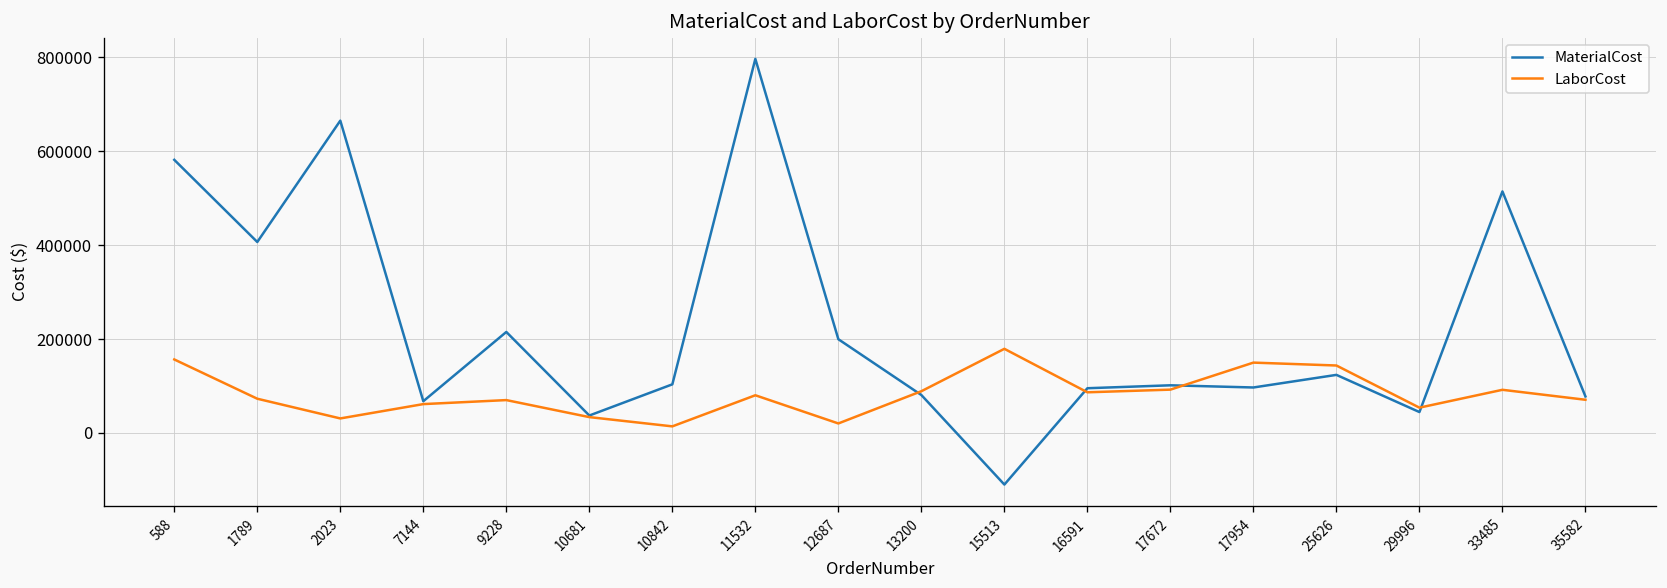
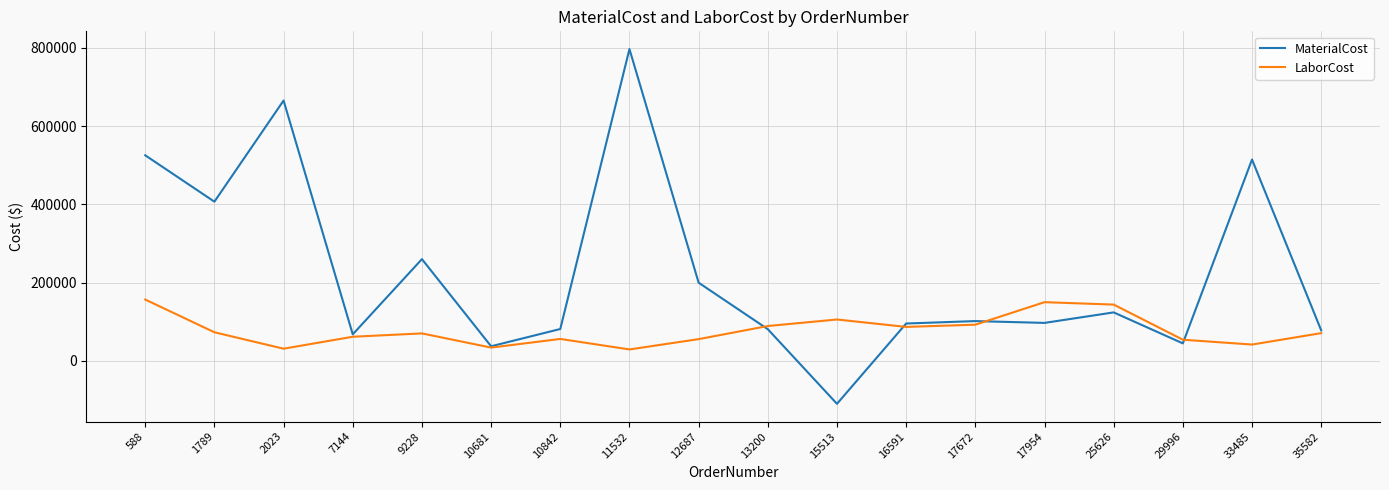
MaterialCost, 588: 580000 -> 530000
MaterialCost, 9228: 220000 -> 260000
MaterialCost, 10842: 100000 -> 80000
LaborCost, 10842: 10000 -> 60000
LaborCost, 11532: 80000 -> 30000
LaborCost, 12687: 20000 -> 60000
LaborCost, 15513: 180000 -> 110000
LaborCost, 33485: 90000 -> 40000
